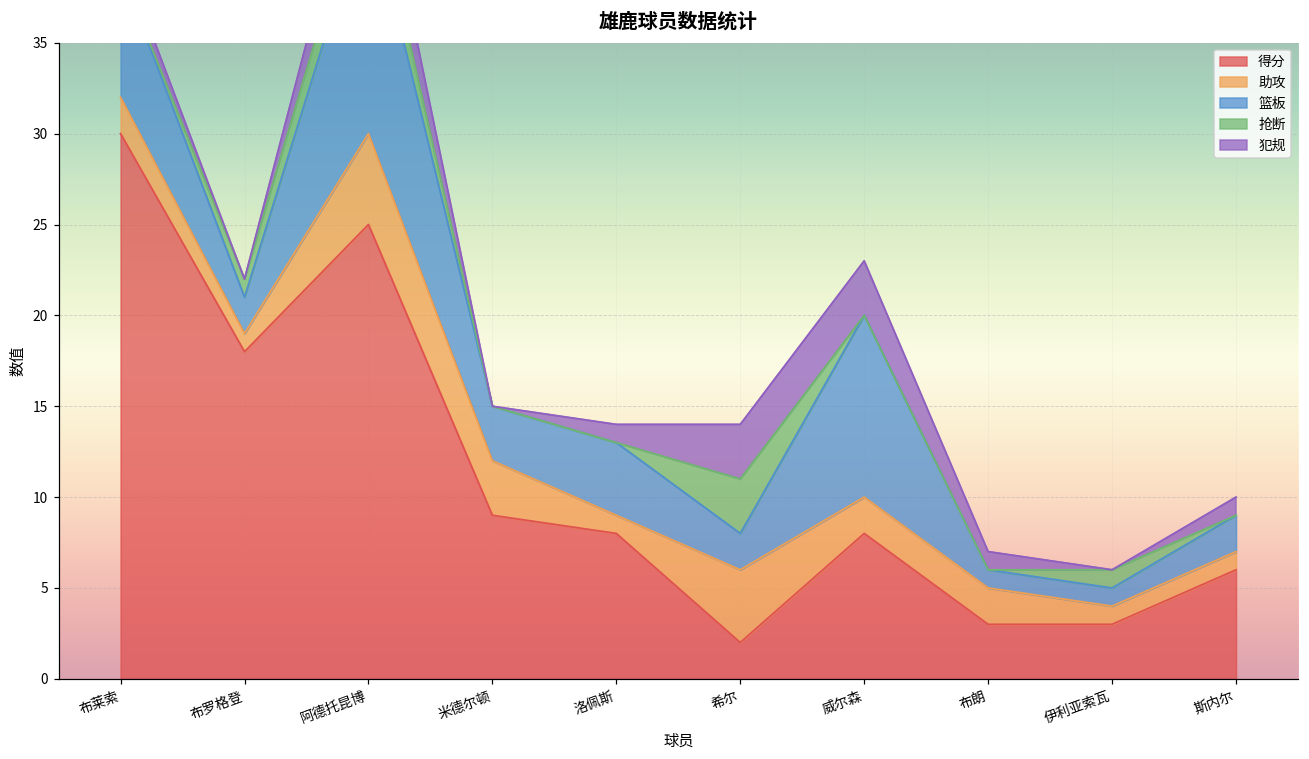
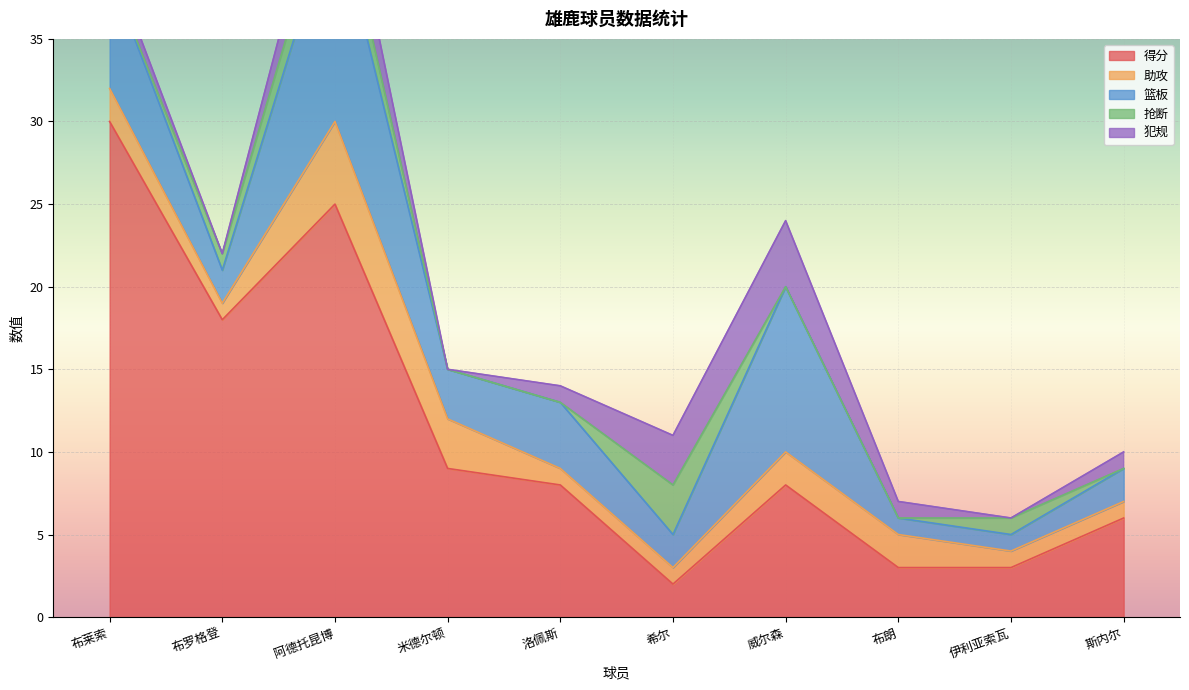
助攻, 希尔: 4 -> 1
犯规, 威尔森: 3 -> 4
